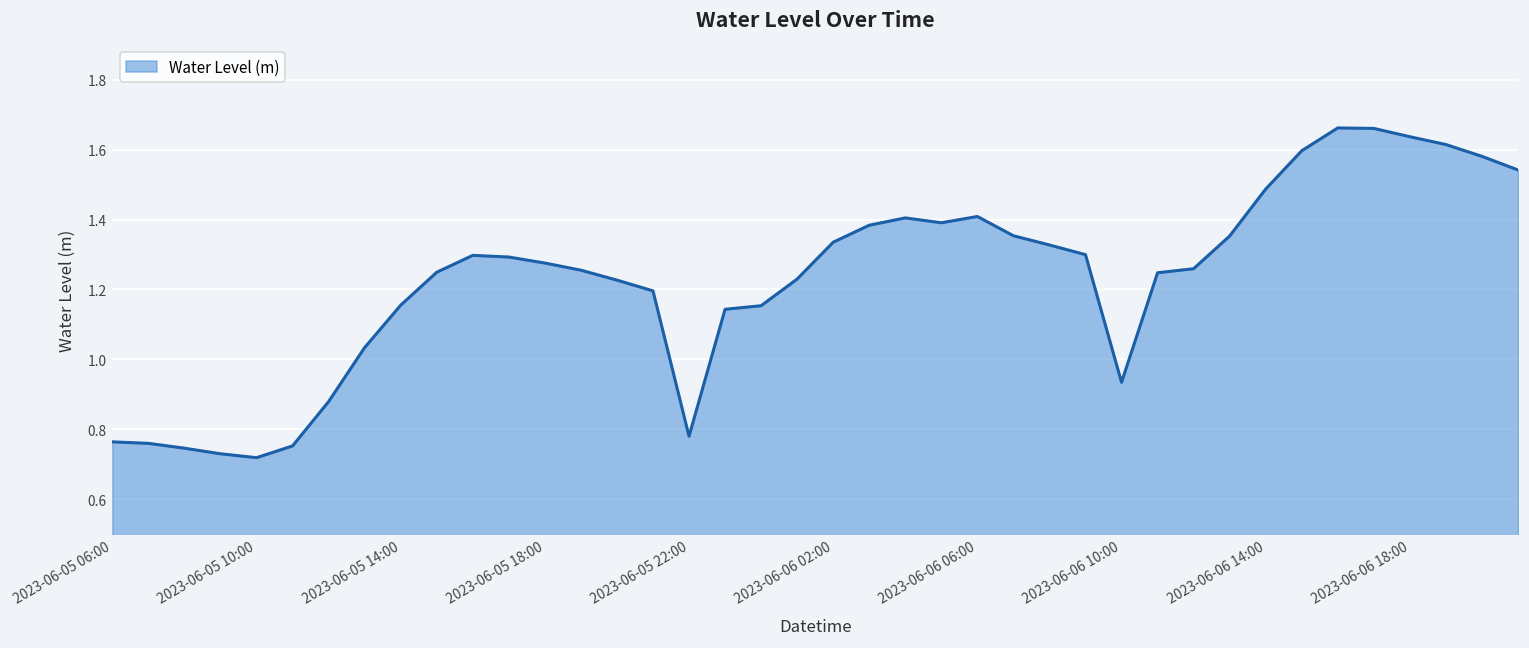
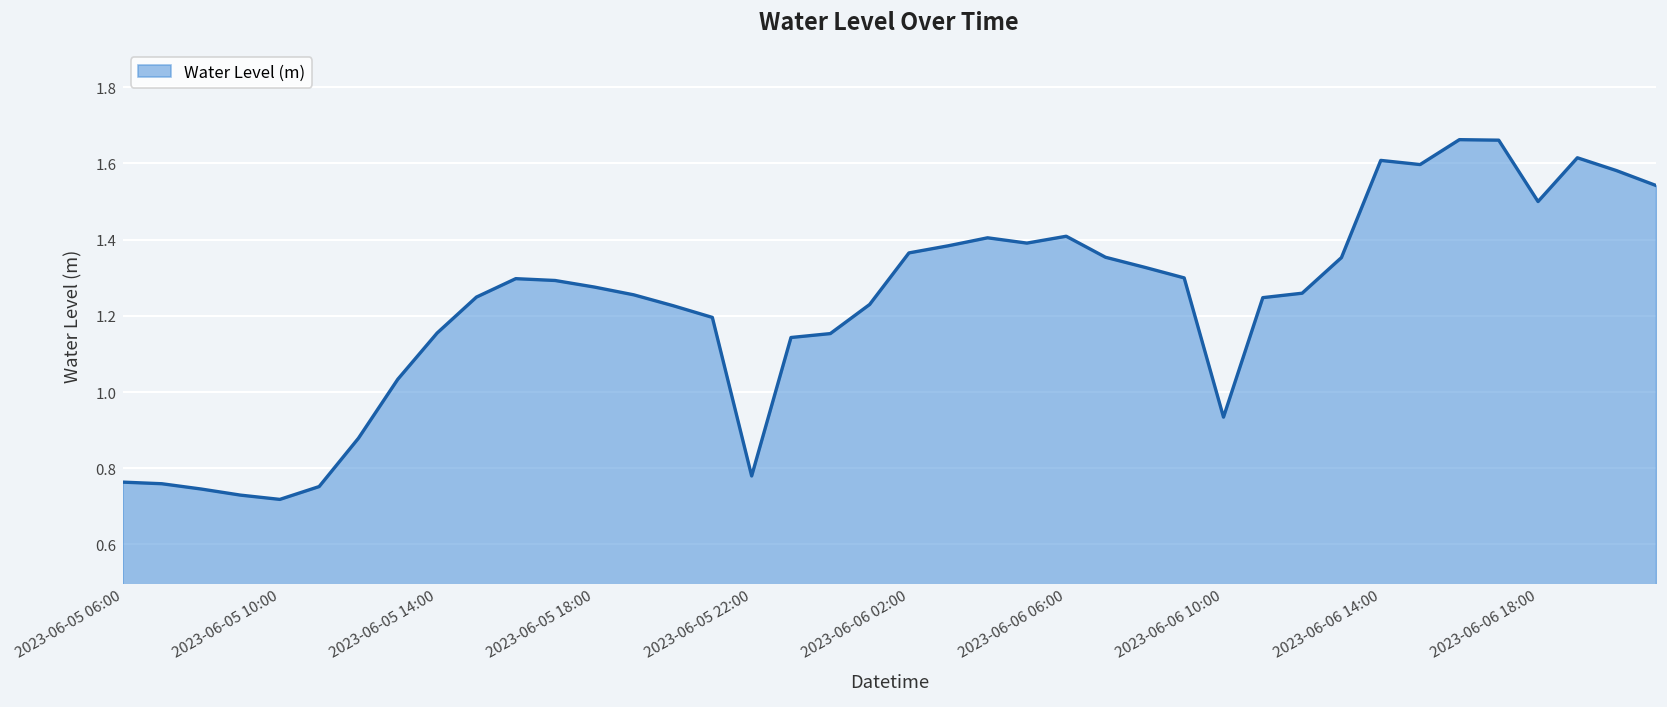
2023-06-06 02:00: 1.34 -> 1.37
2023-06-06 14:00: 1.49 -> 1.61
2023-06-06 18:00: 1.64 -> 1.50
